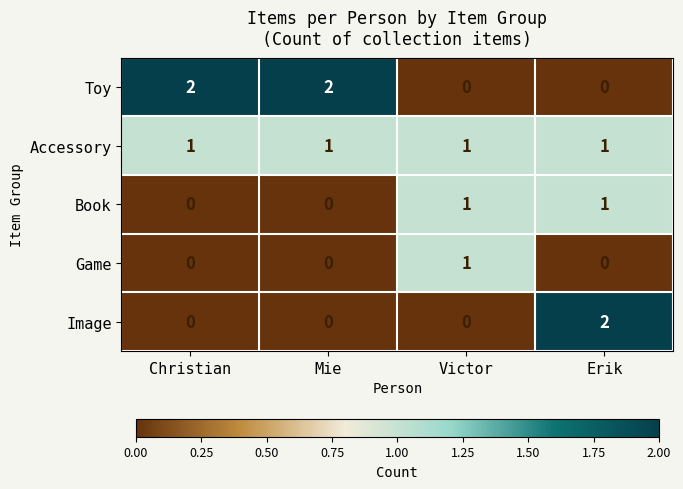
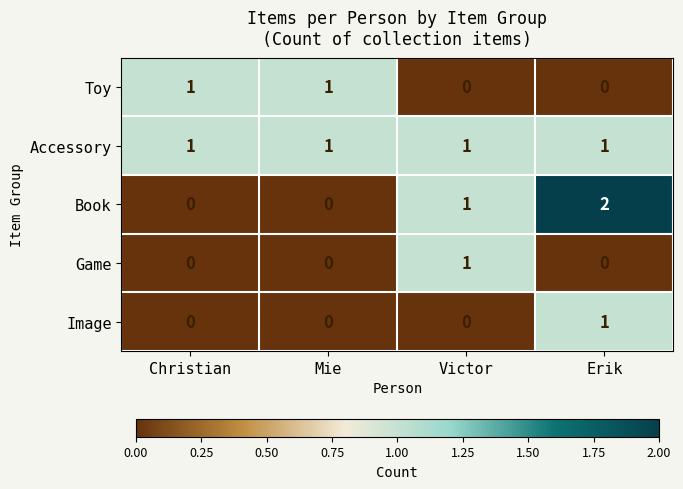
Toy, Christian: 2 -> 1
Toy, Mie: 2 -> 1
Book, Erik: 1 -> 2
Image, Erik: 2 -> 1
